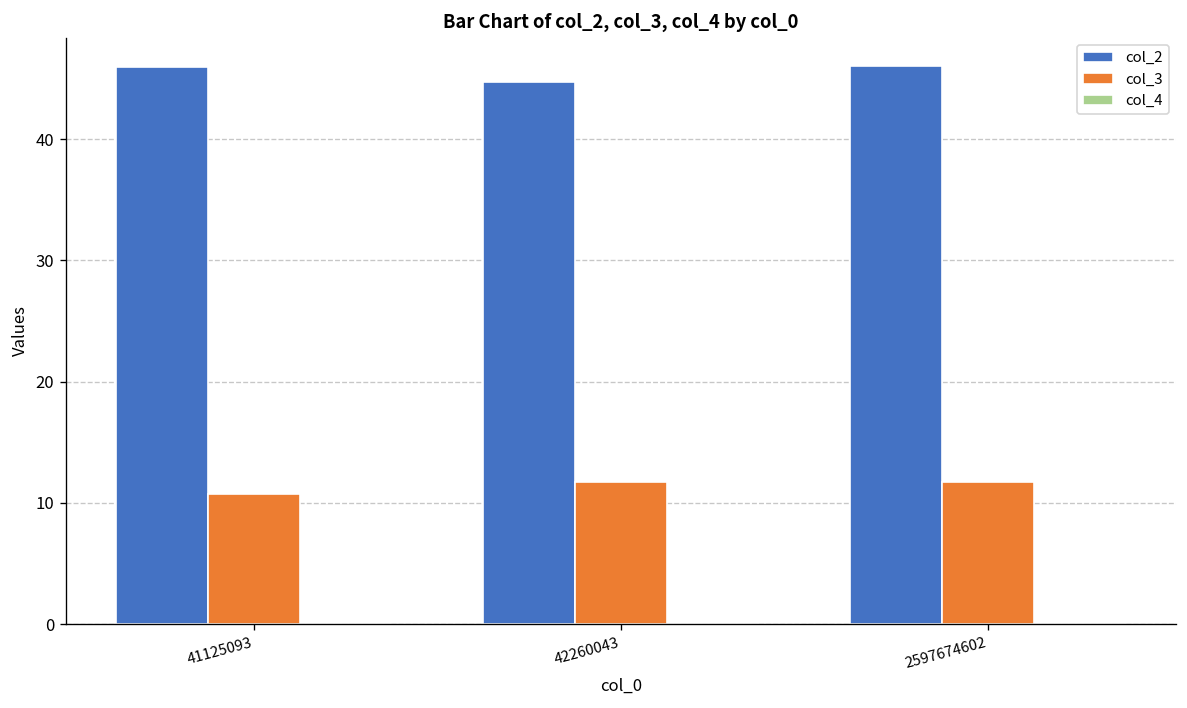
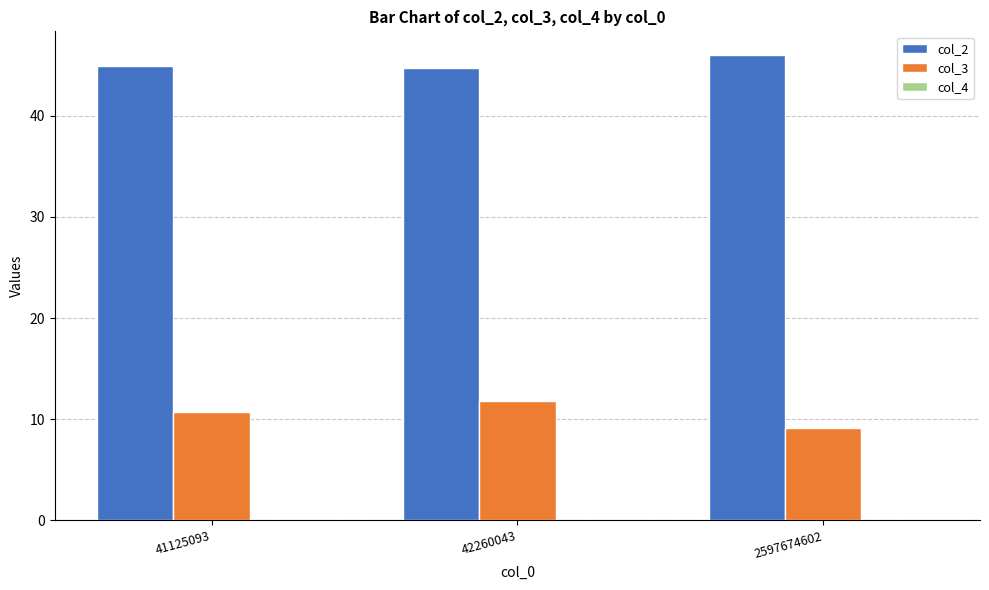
col_2, 41125093: 46.0 -> 45.0
col_3, 2597674602: 11.7 -> 9.1
